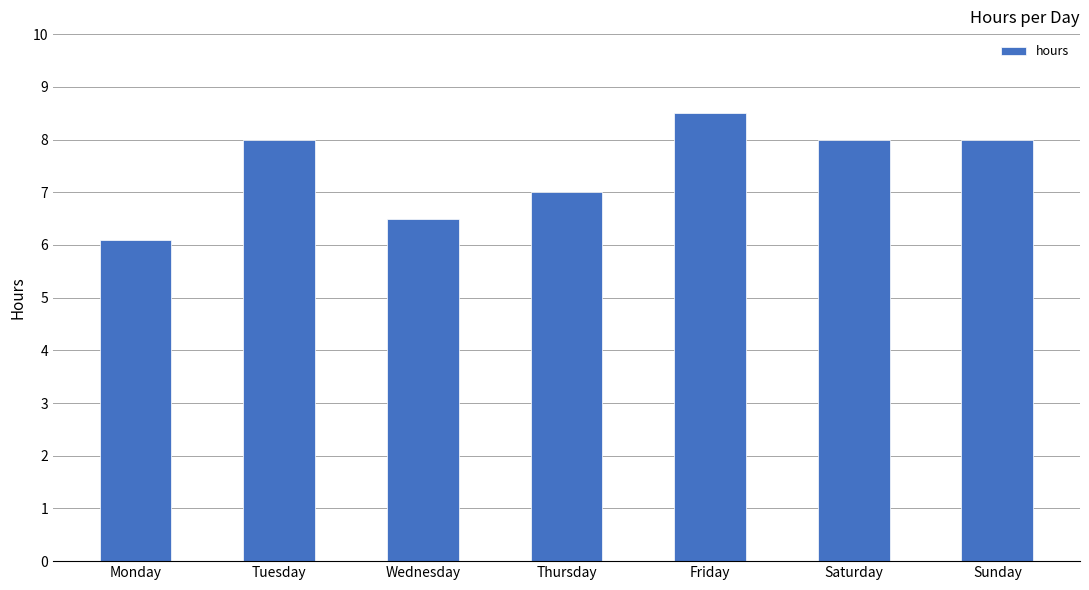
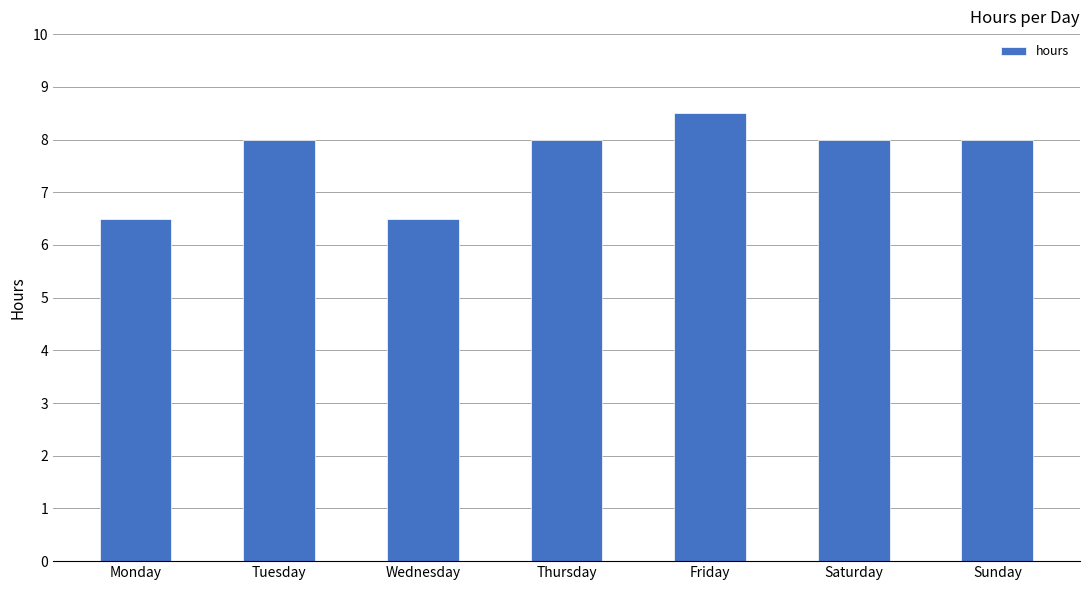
Monday: 6.1 -> 6.5
Thursday: 7 -> 8
